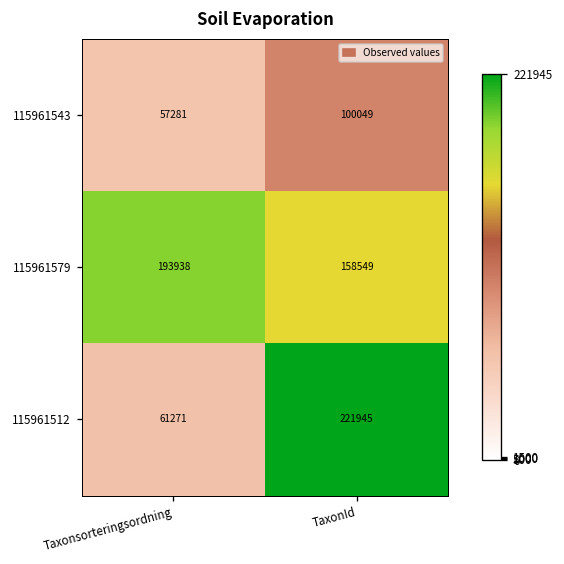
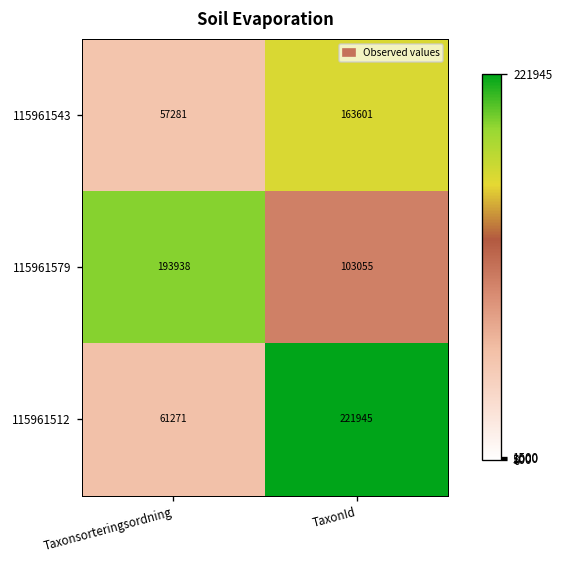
115961543, TaxonId: 100049 -> 163601
115961579, TaxonId: 158549 -> 103055
